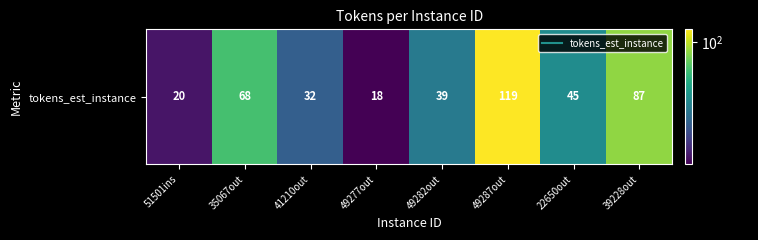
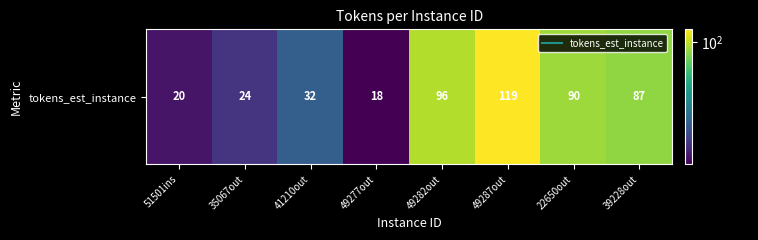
tokens_est_instance, 35067out: 68 -> 24
tokens_est_instance, 49282out: 39 -> 96
tokens_est_instance, 22650out: 45 -> 90
